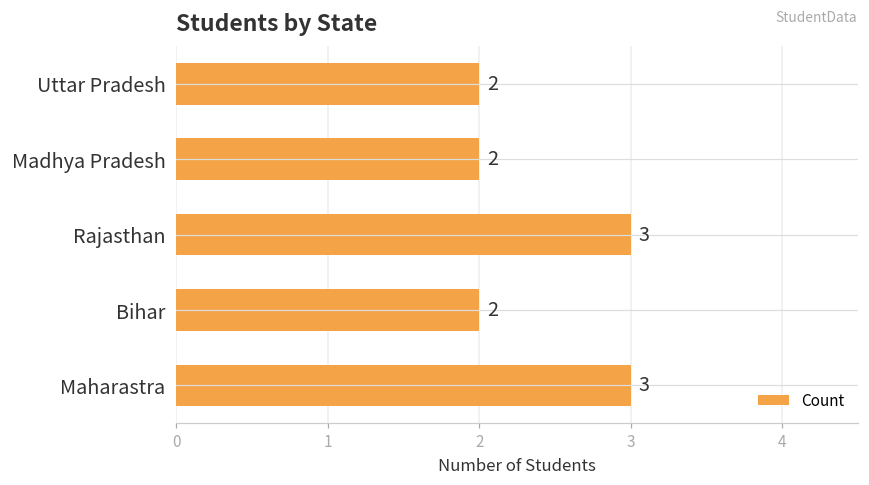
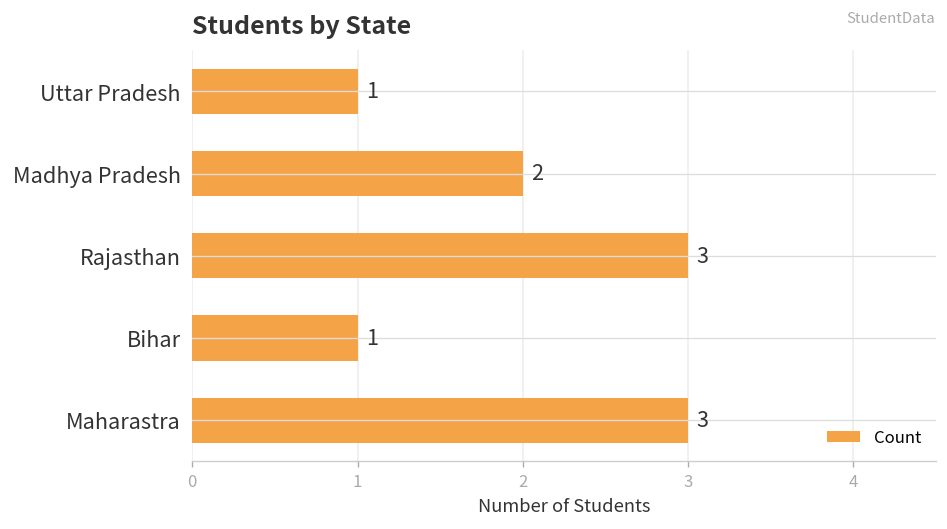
Uttar Pradesh: 2 -> 1
Bihar: 2 -> 1
